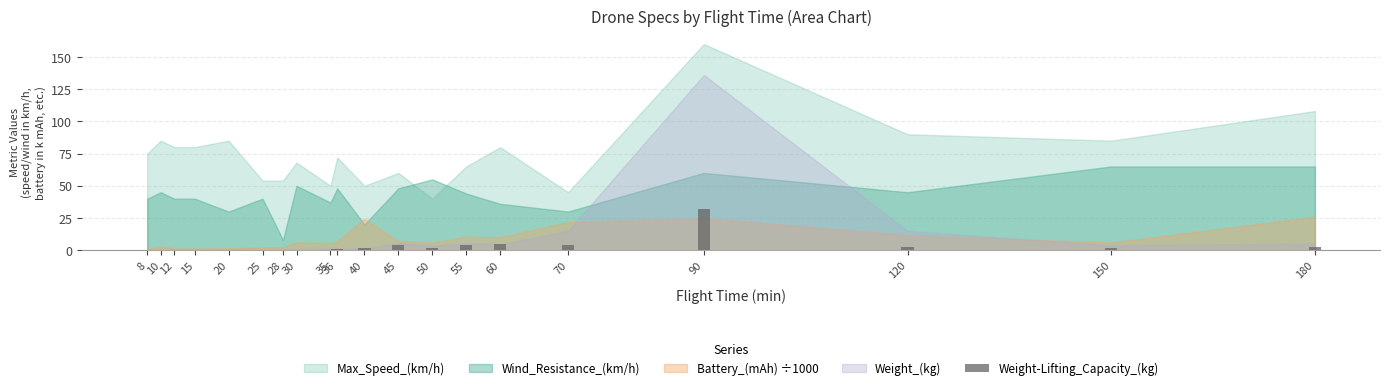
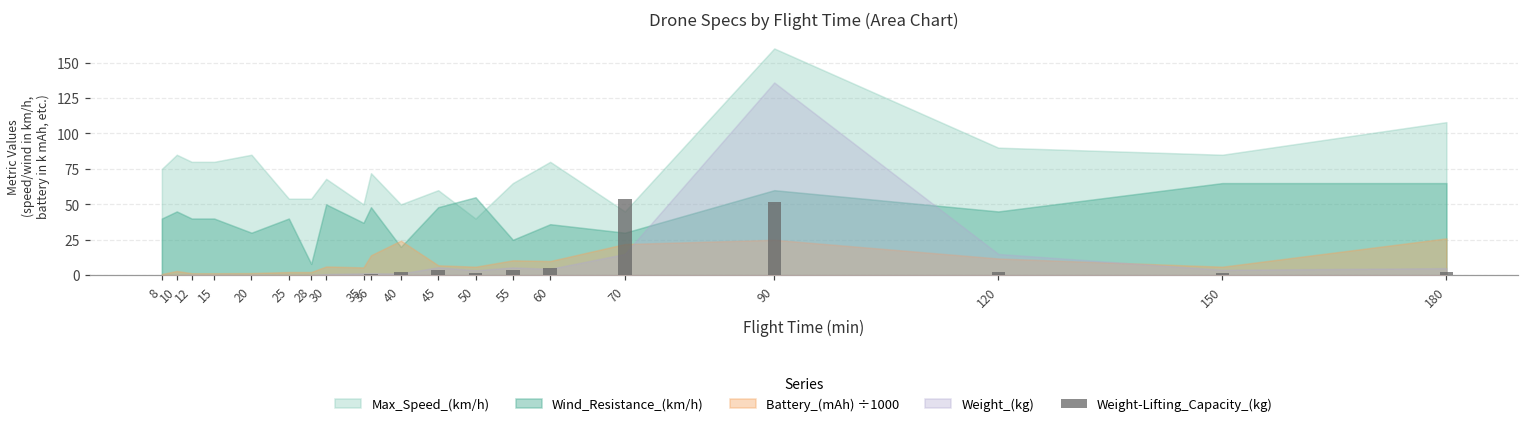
Battery_(mAh) ÷1000, 36: 7 -> 14
Wind_Resistance_(km/h), 55: 44 -> 25
Weight-Lifting_Capacity_(kg), 70: 4 -> 54
Weight-Lifting_Capacity_(kg), 90: 32 -> 52
